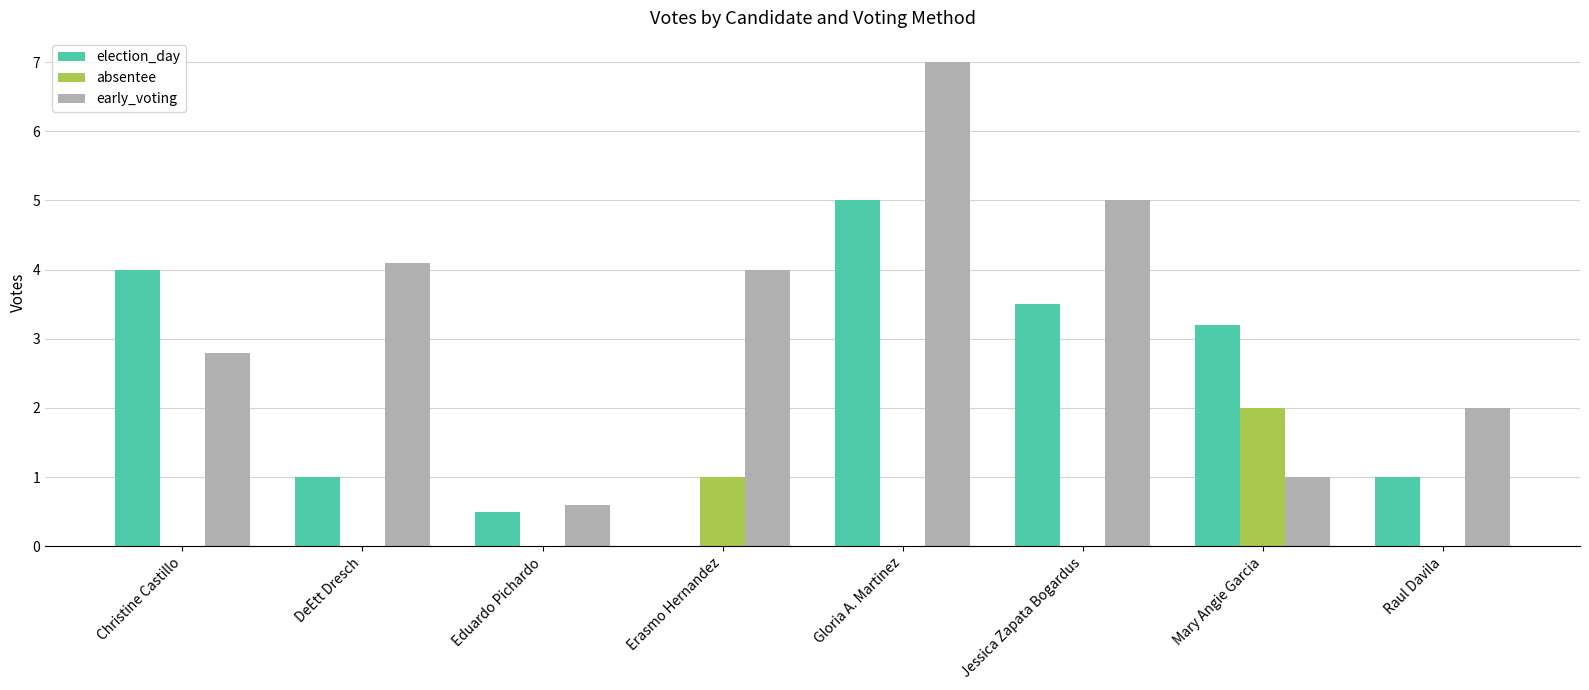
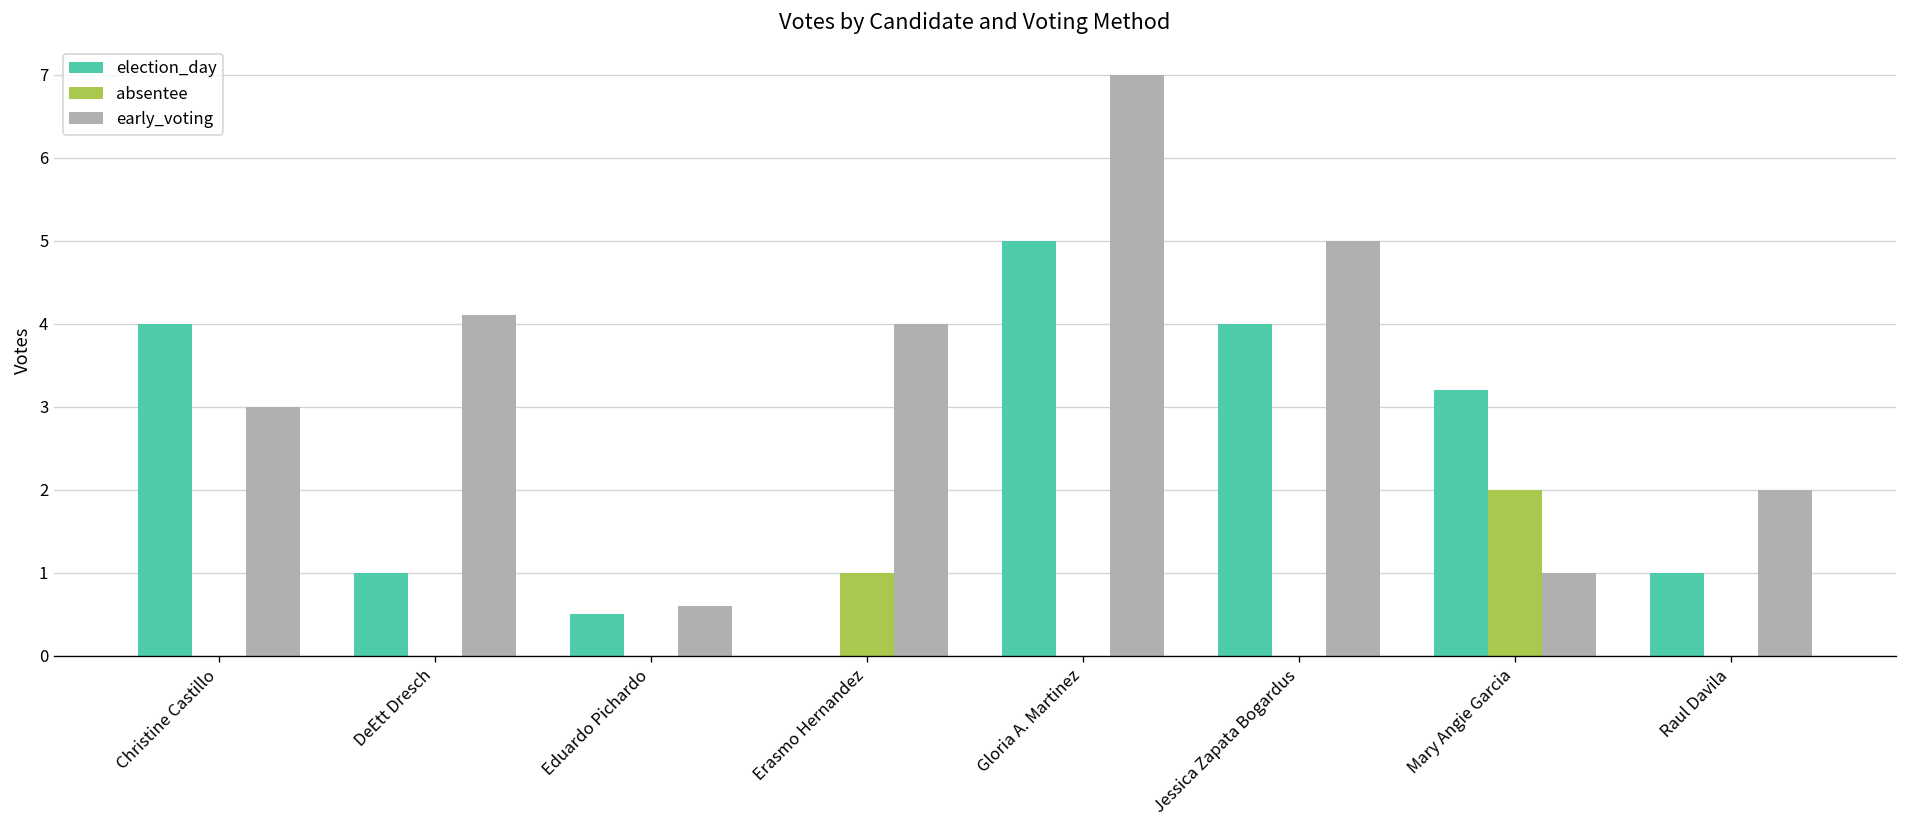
early_voting, Christine Castillo: 2.8 -> 3.0
election_day, Jessica Zapata Bogardus: 3.5 -> 4.0
